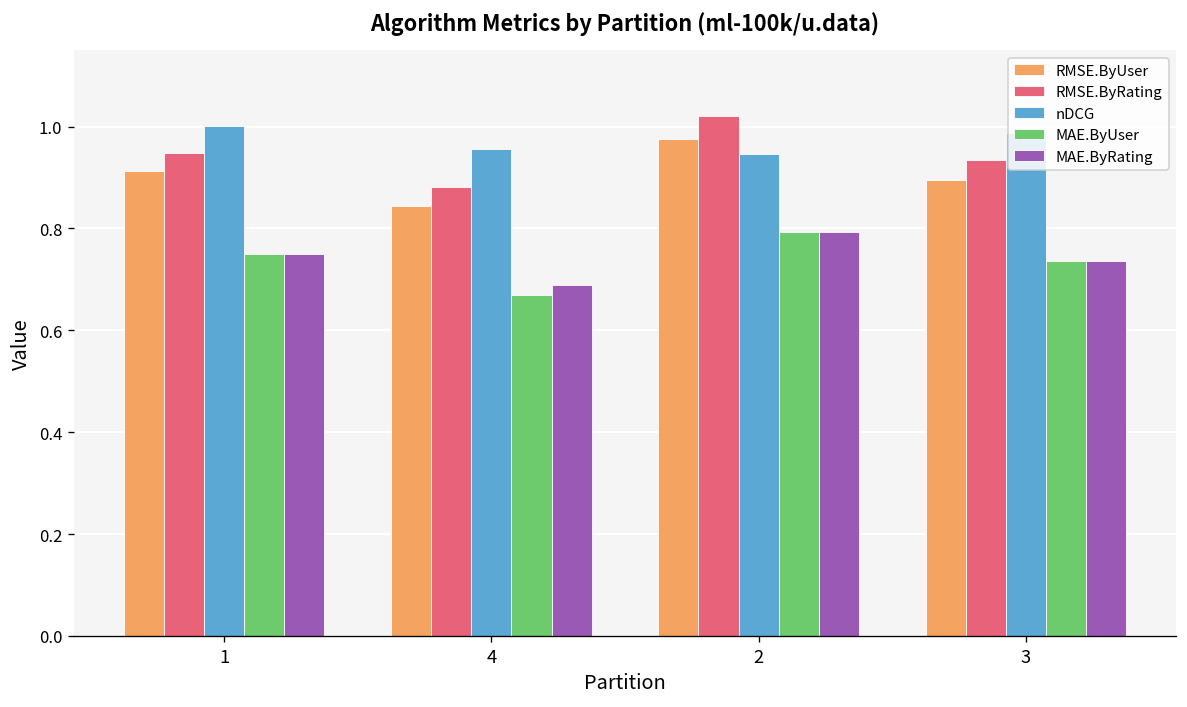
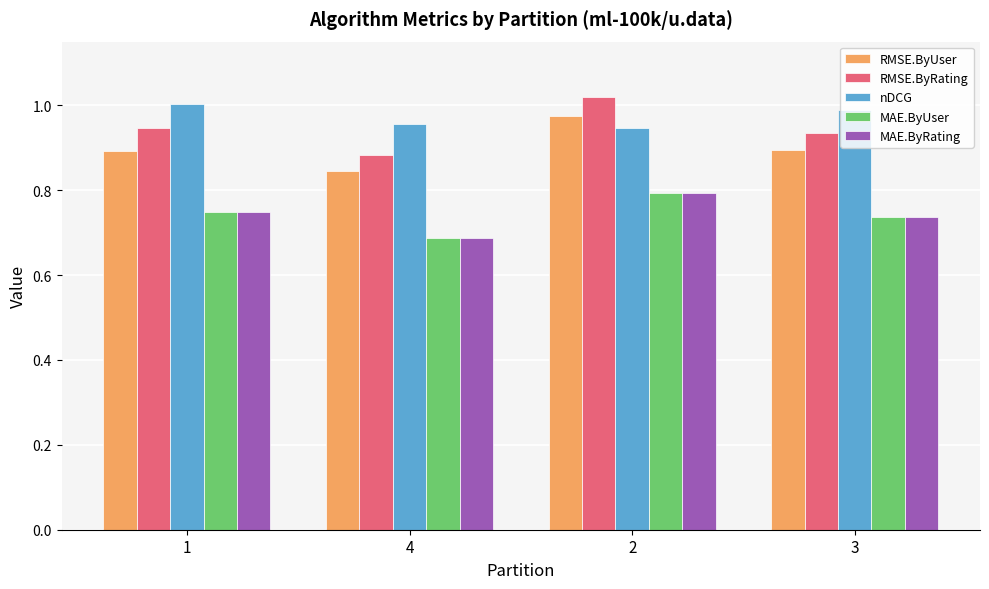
RMSE.ByUser, 1: 0.91 -> 0.89
MAE.ByUser, 4: 0.67 -> 0.69
